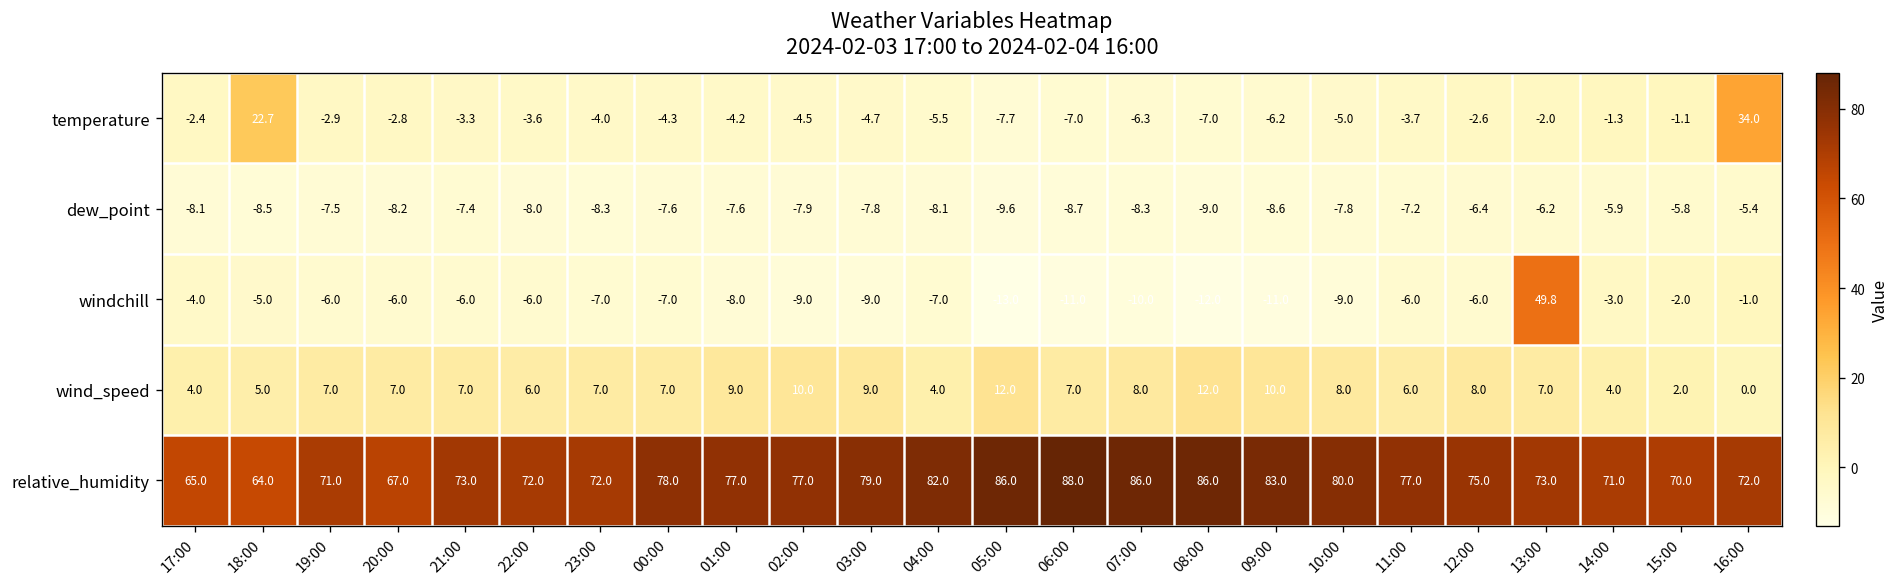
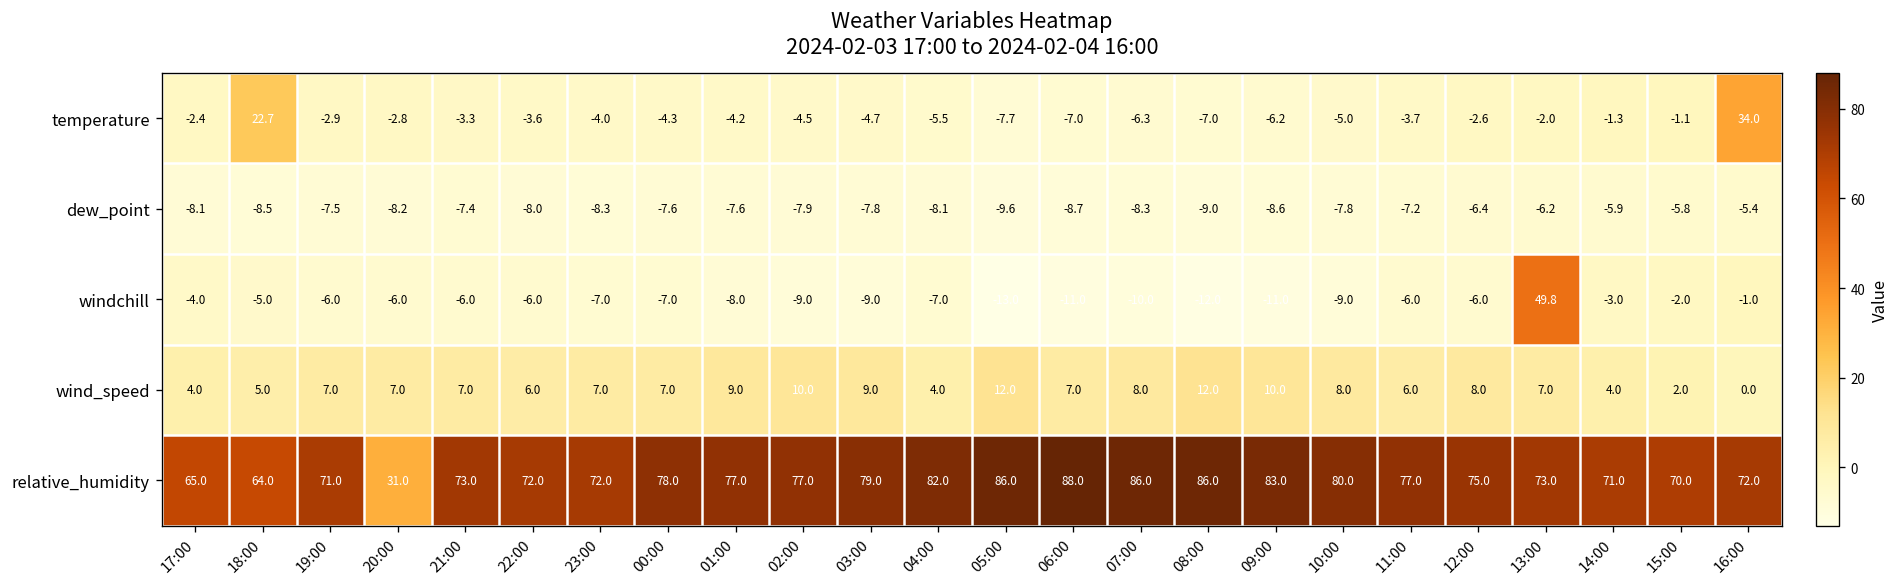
relative_humidity, 20:00: 67.0 -> 31.0
